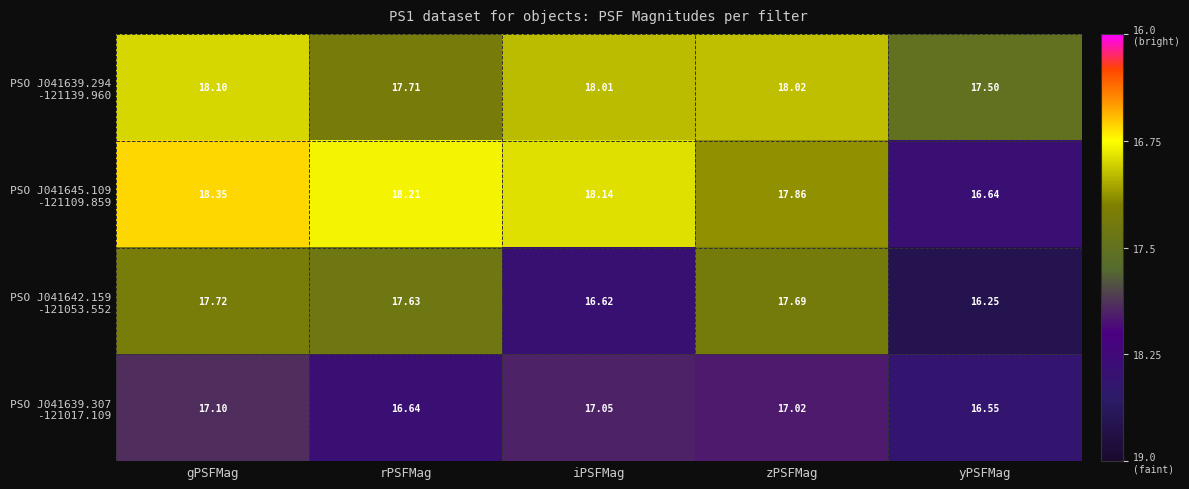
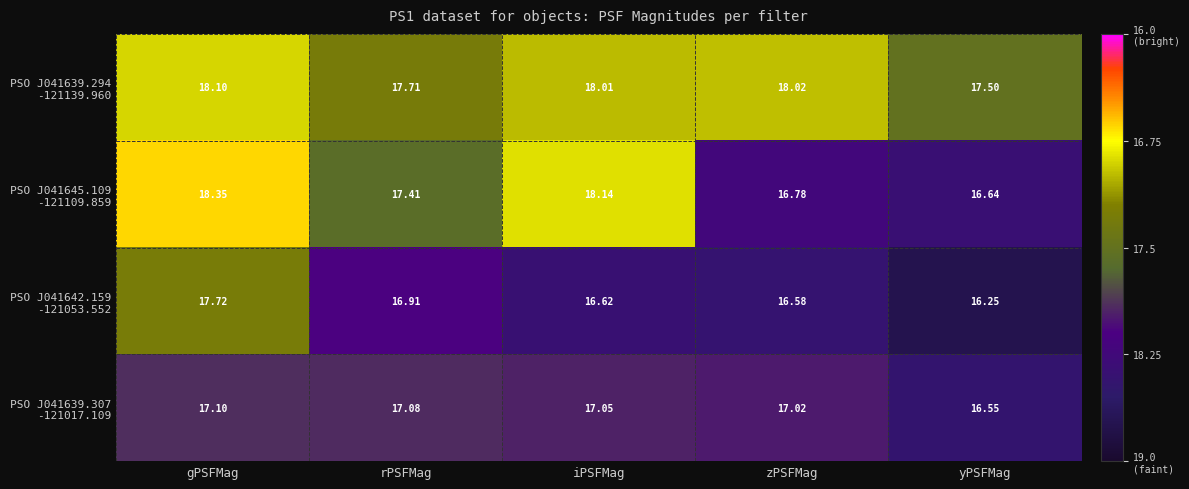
PSO J041645.109 -121109.859, rPSFMag: 18.21 -> 17.41
PSO J041645.109 -121109.859, zPSFMag: 17.86 -> 16.78
PSO J041642.159 -121053.552, rPSFMag: 17.63 -> 16.91
PSO J041642.159 -121053.552, zPSFMag: 17.69 -> 16.58
PSO J041639.307 -121017.109, rPSFMag: 16.64 -> 17.08
